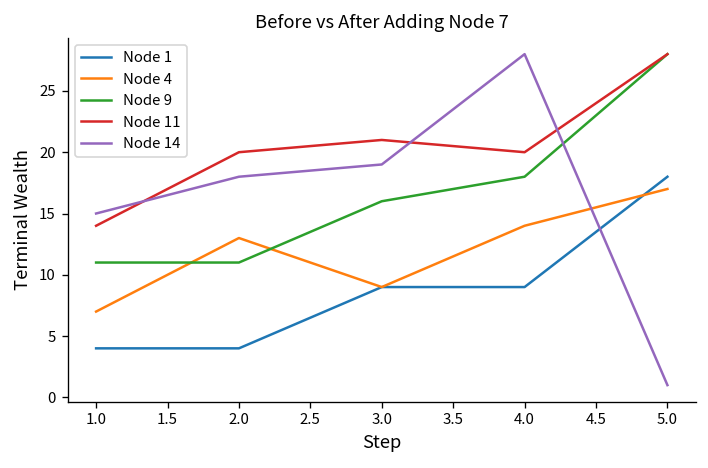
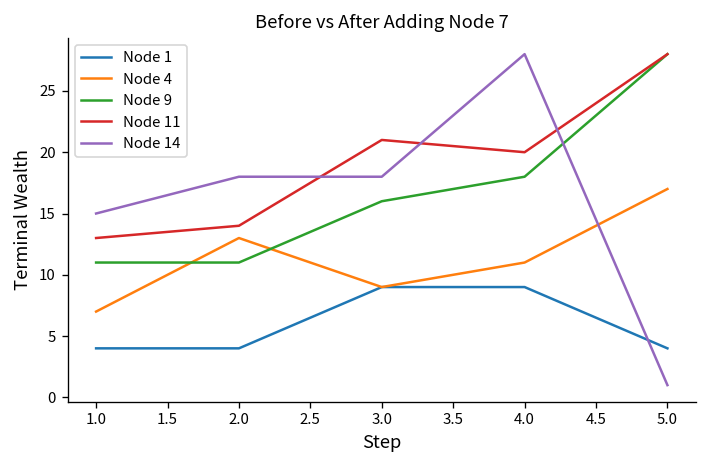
Node 11, 1.0: 14 -> 13
Node 11, 2.0: 20 -> 14
Node 14, 3.0: 19 -> 18
Node 4, 4.0: 14 -> 11
Node 1, 5.0: 18 -> 4
